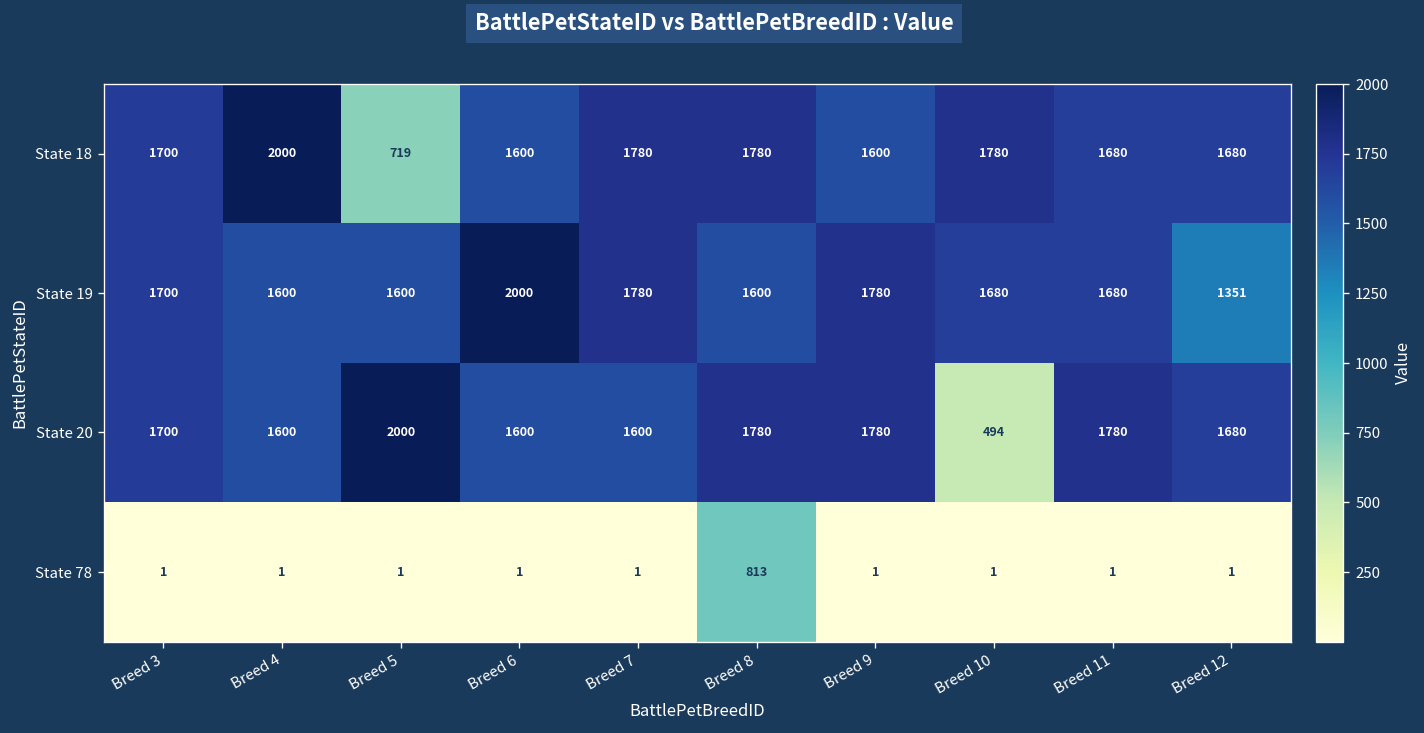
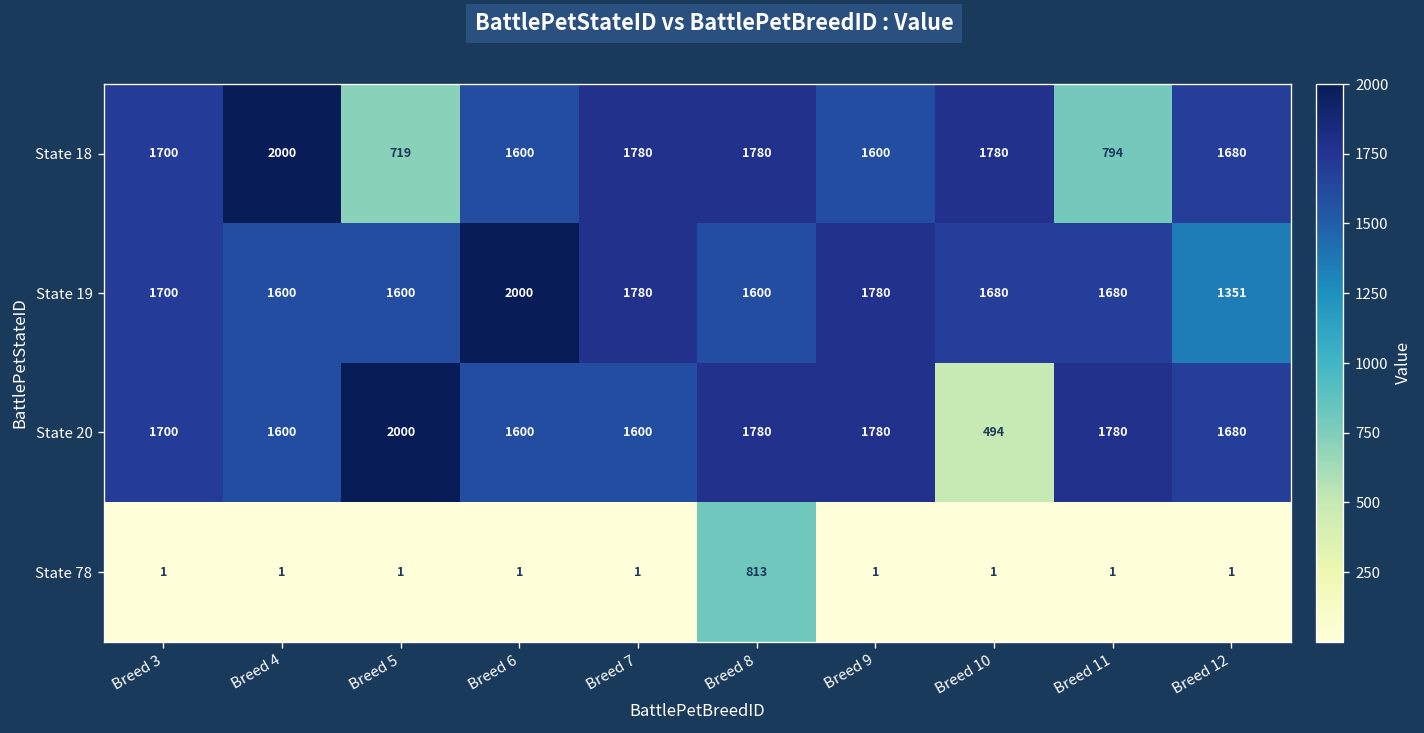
State 18, Breed 11: 1680 -> 794
